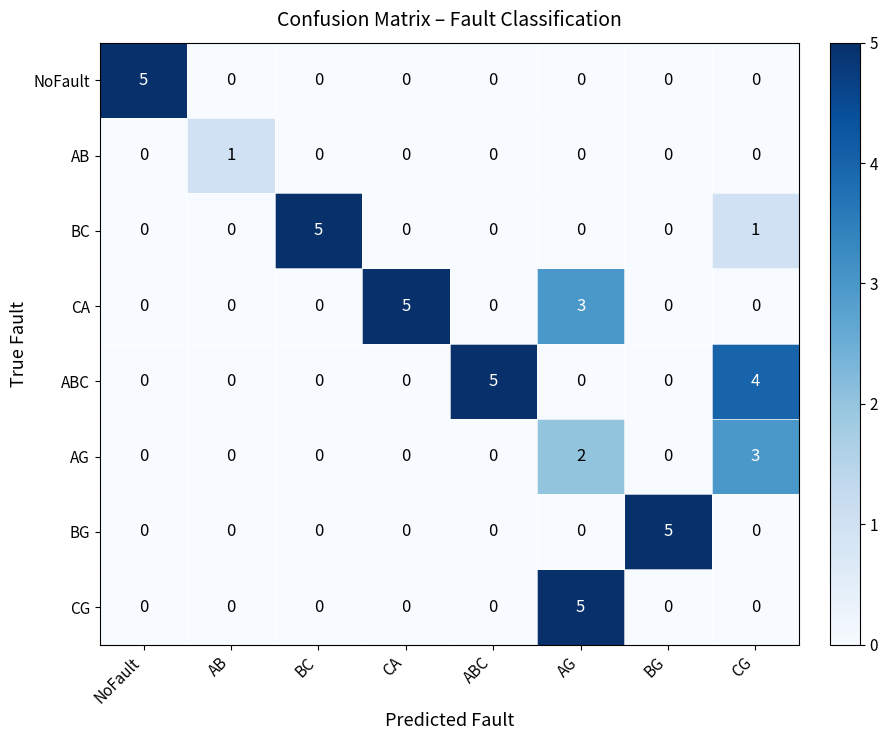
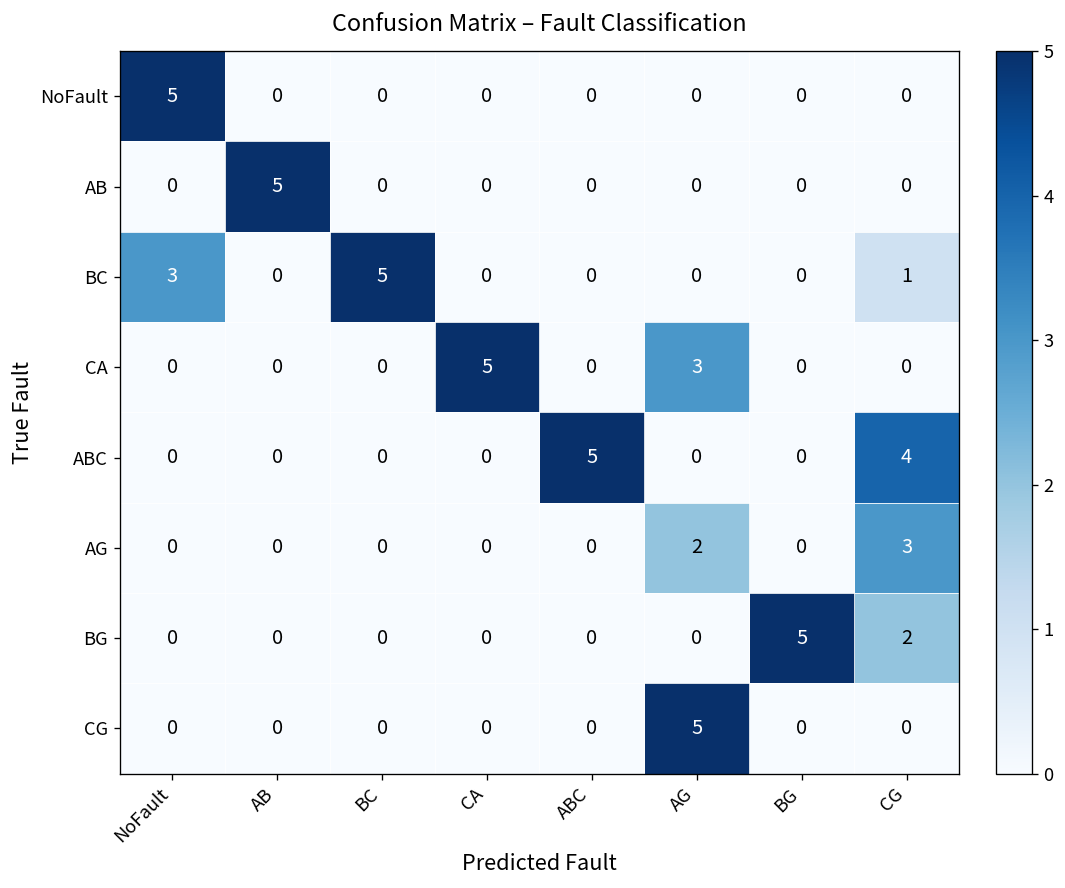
AB, AB: 1 -> 5
BC, NoFault: 0 -> 3
BG, CG: 0 -> 2
